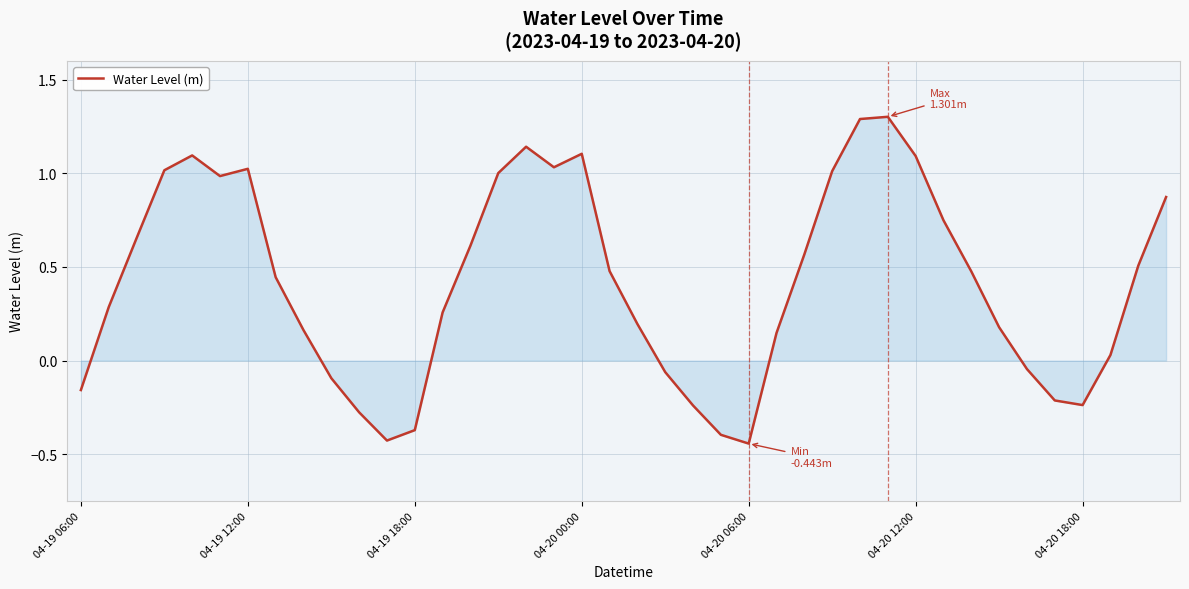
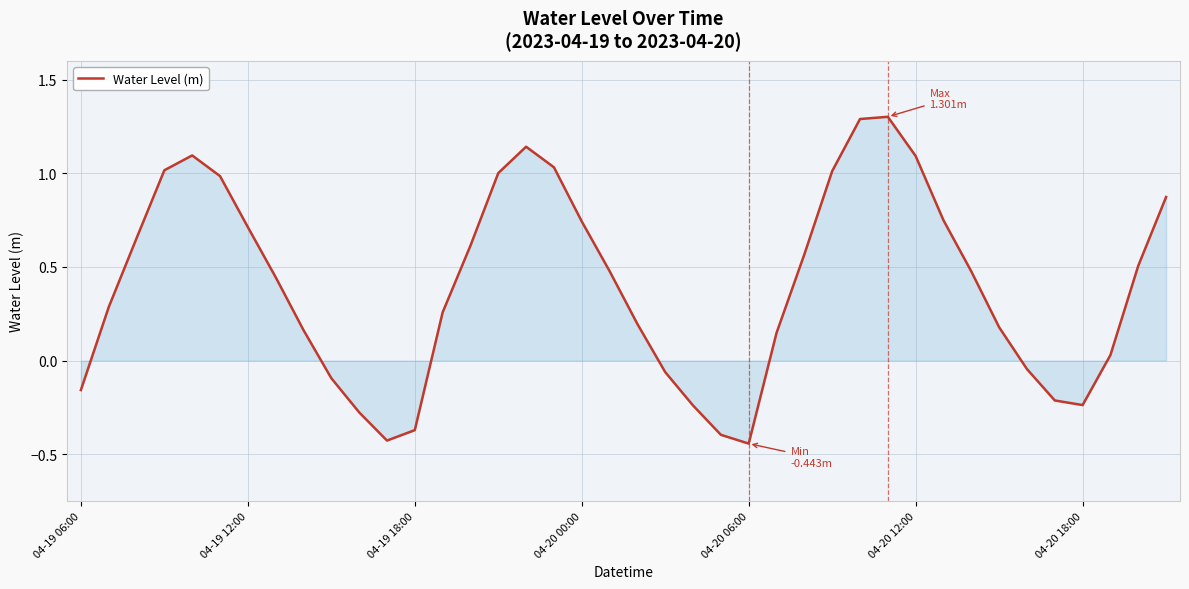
Water Level (m), 04-19 12:00: 1.02 -> 0.71
Water Level (m), 04-20 00:00: 1.10 -> 0.74
